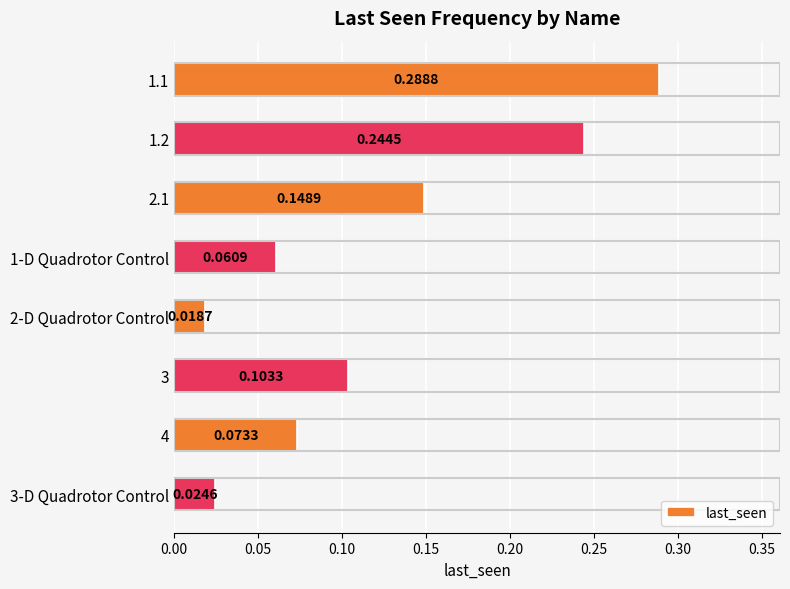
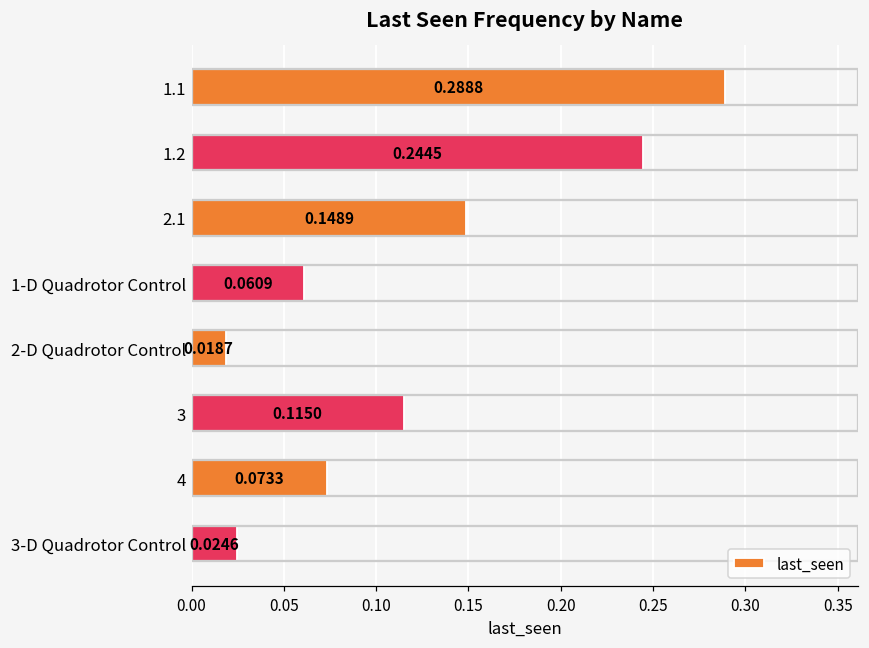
3: 0.1033 -> 0.1150
